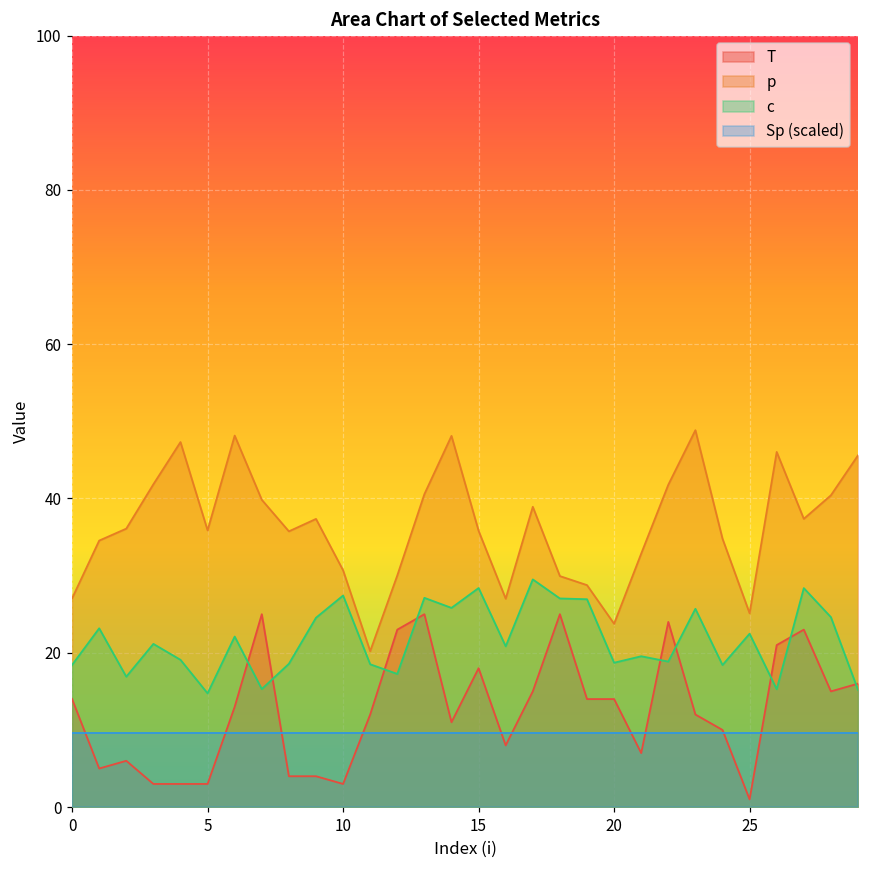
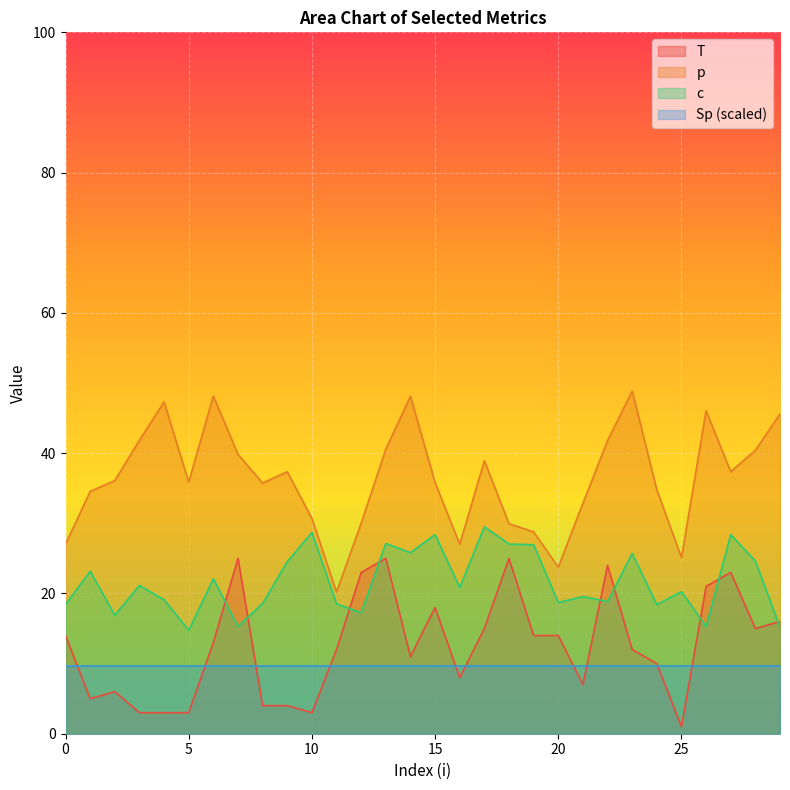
c, 10: 27 -> 29
c, 25: 22 -> 20
